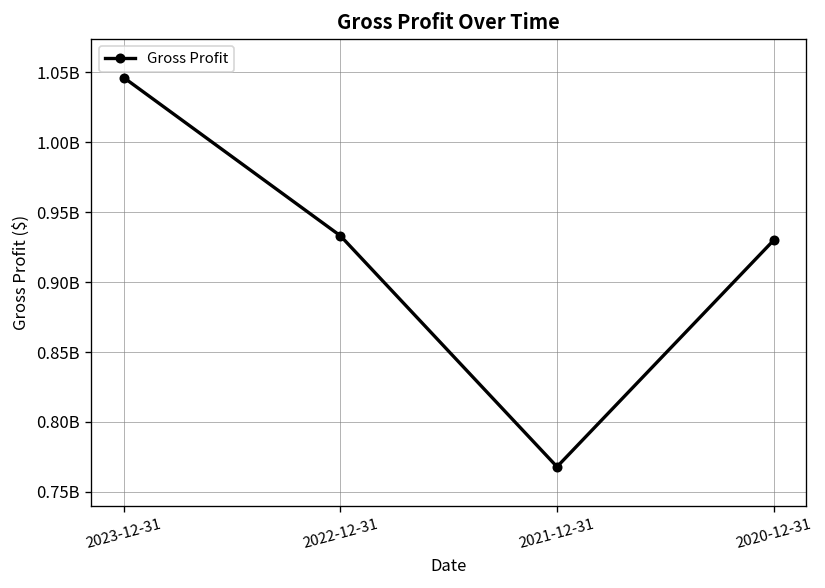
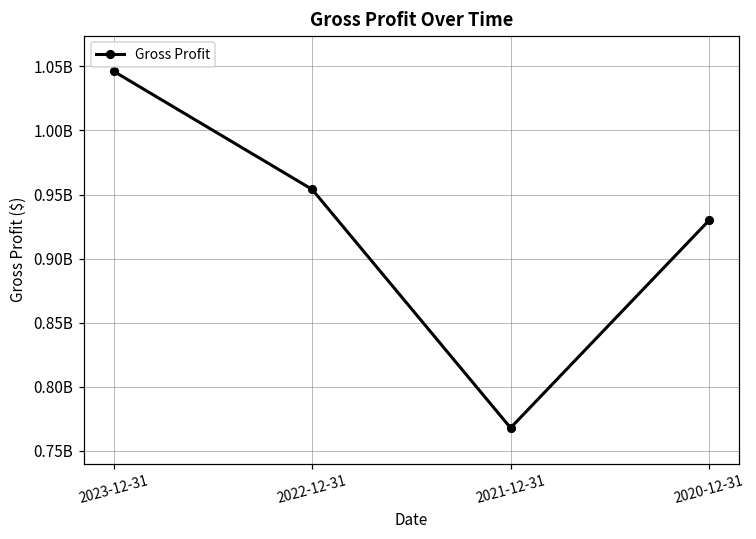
2022-12-31: 933000000 -> 954000000
